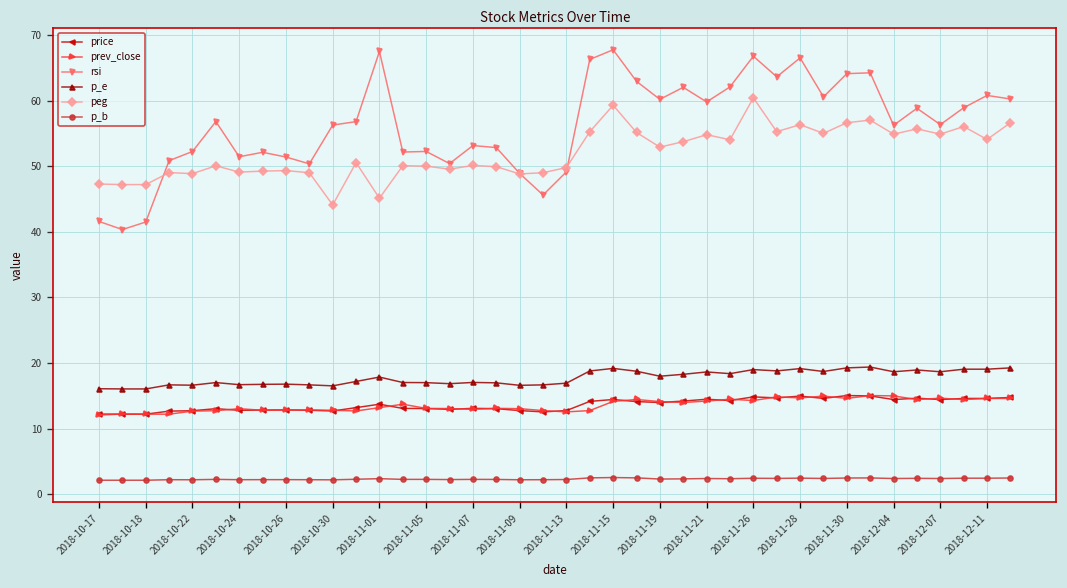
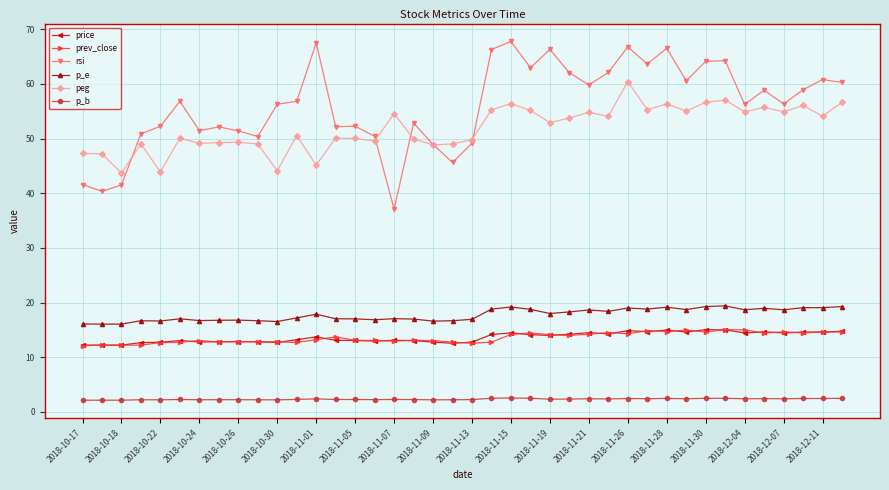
peg, 2018-10-18: 47 -> 44
peg, 2018-10-22: 49 -> 44
rsi, 2018-11-07: 53 -> 37
peg, 2018-11-07: 50 -> 55
peg, 2018-11-15: 59 -> 56
rsi, 2018-11-19: 60 -> 66
